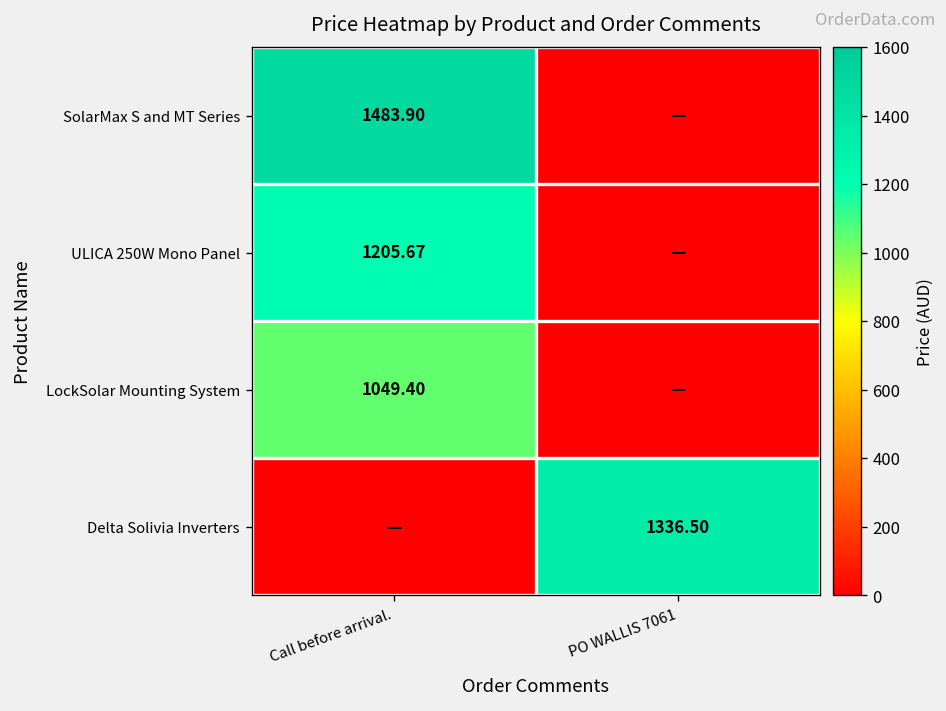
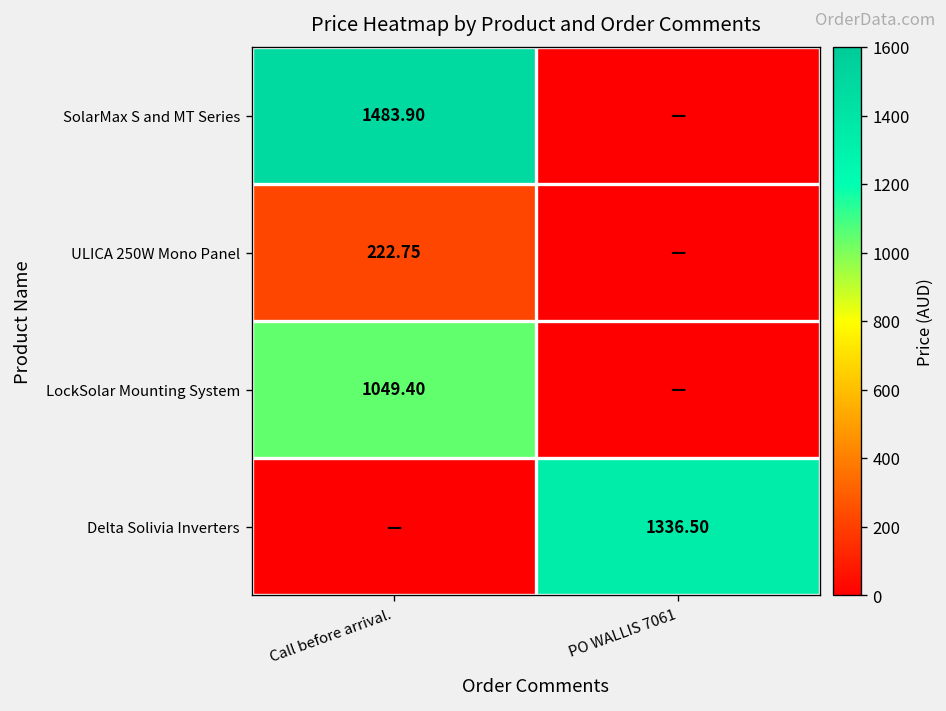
ULICA 250W Mono Panel, Call before arrival.: 1205.67 -> 222.75
